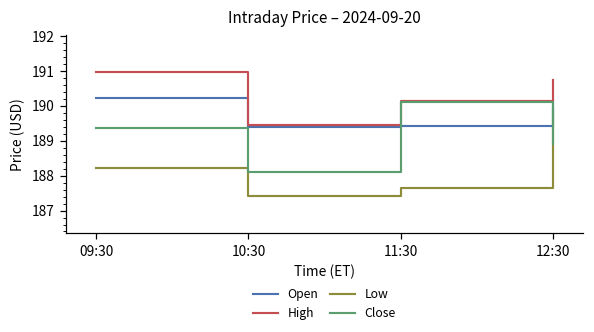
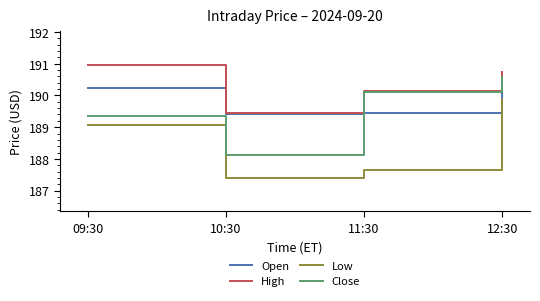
Low, 09:30: 188.2 -> 189.1
Close, 12:30: 188.9 -> 190.6
